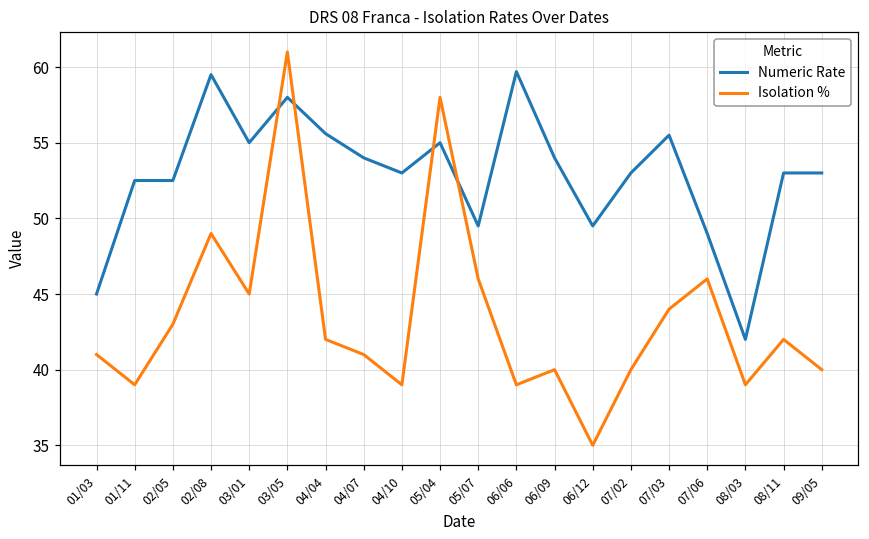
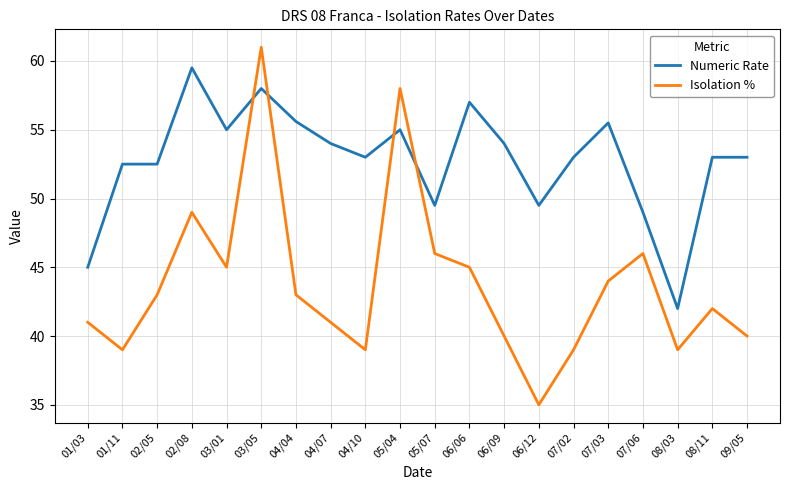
Isolation %, 04/04: 42 -> 43
Numeric Rate, 06/06: 59.7 -> 57.0
Isolation %, 06/06: 39 -> 45
Isolation %, 07/02: 40 -> 39
